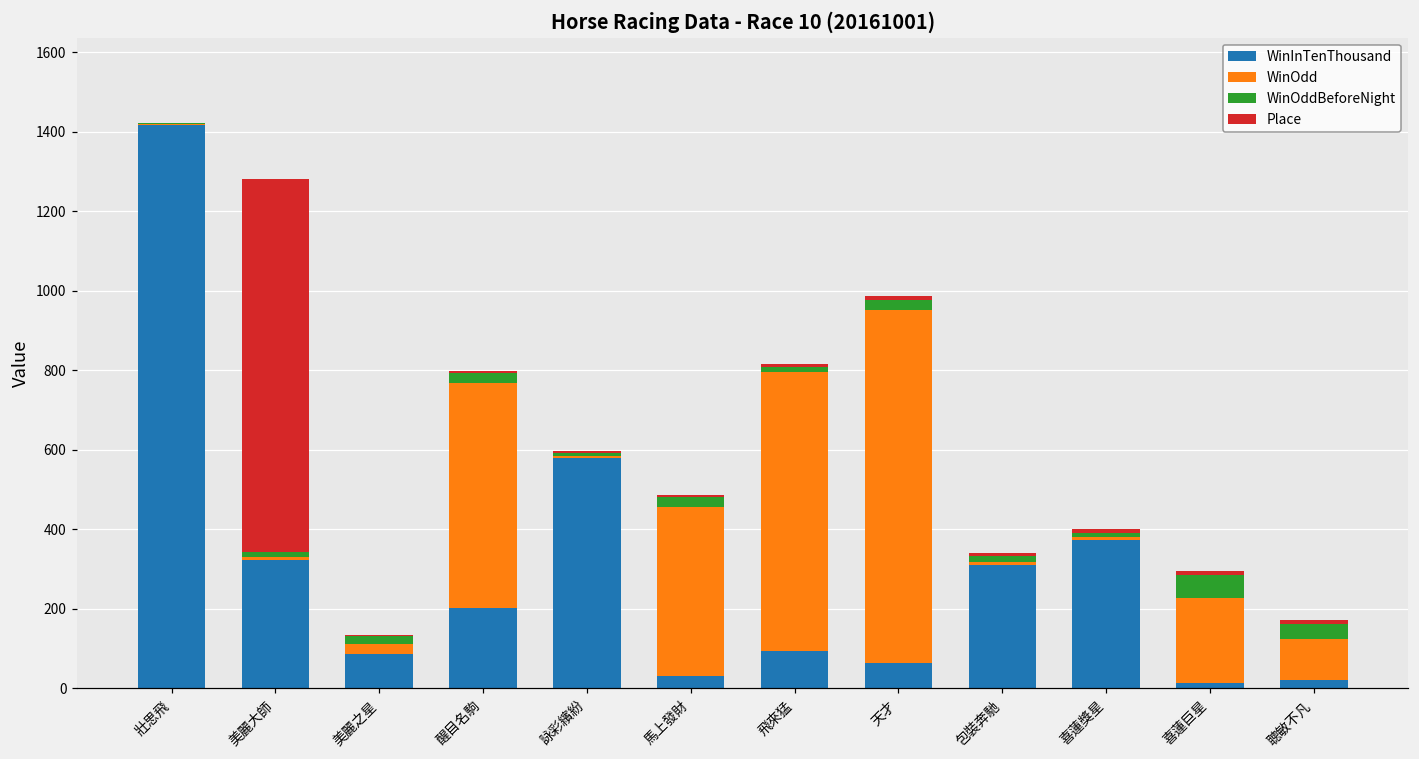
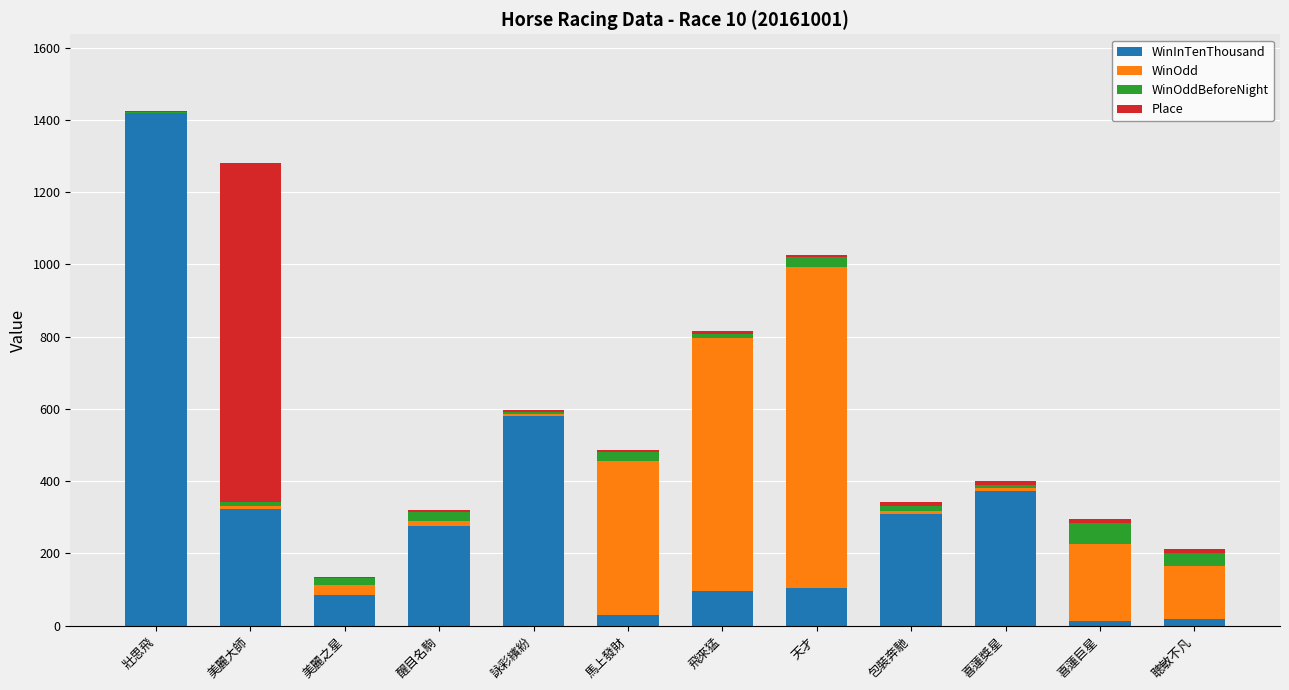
WinInTenThousand, 醒目名駒: 200 -> 280
WinOdd, 醒目名駒: 570 -> 10
WinInTenThousand, 天才: 60 -> 110
WinOdd, 聰敏不凡: 100 -> 140
